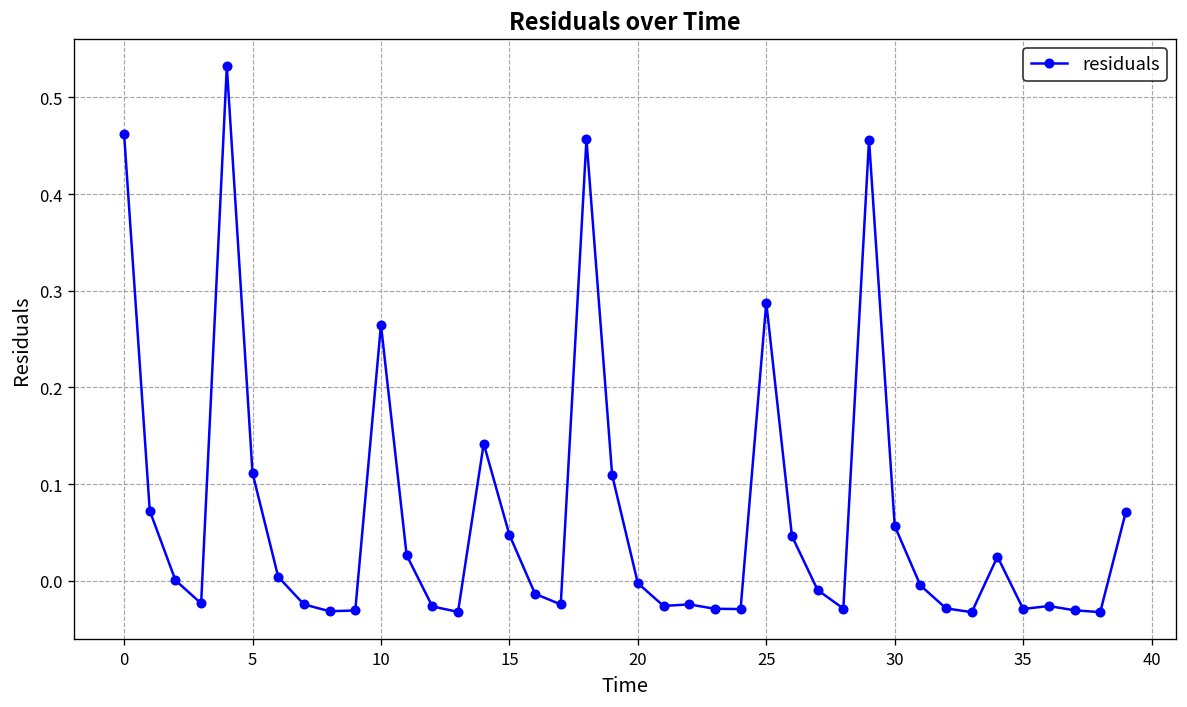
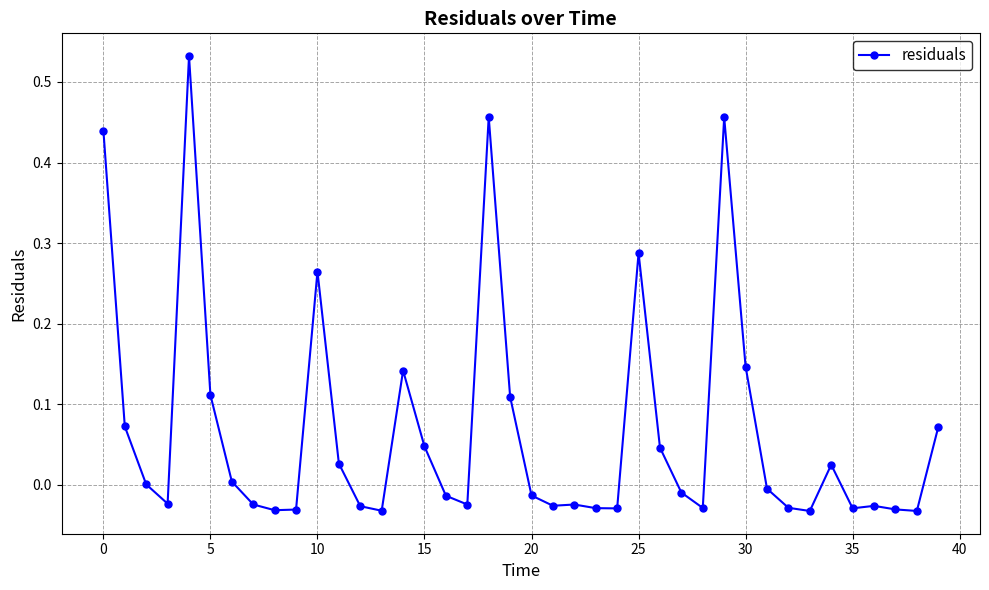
0: 0.46 -> 0.44
20: 0.00 -> -0.01
30: 0.06 -> 0.15
